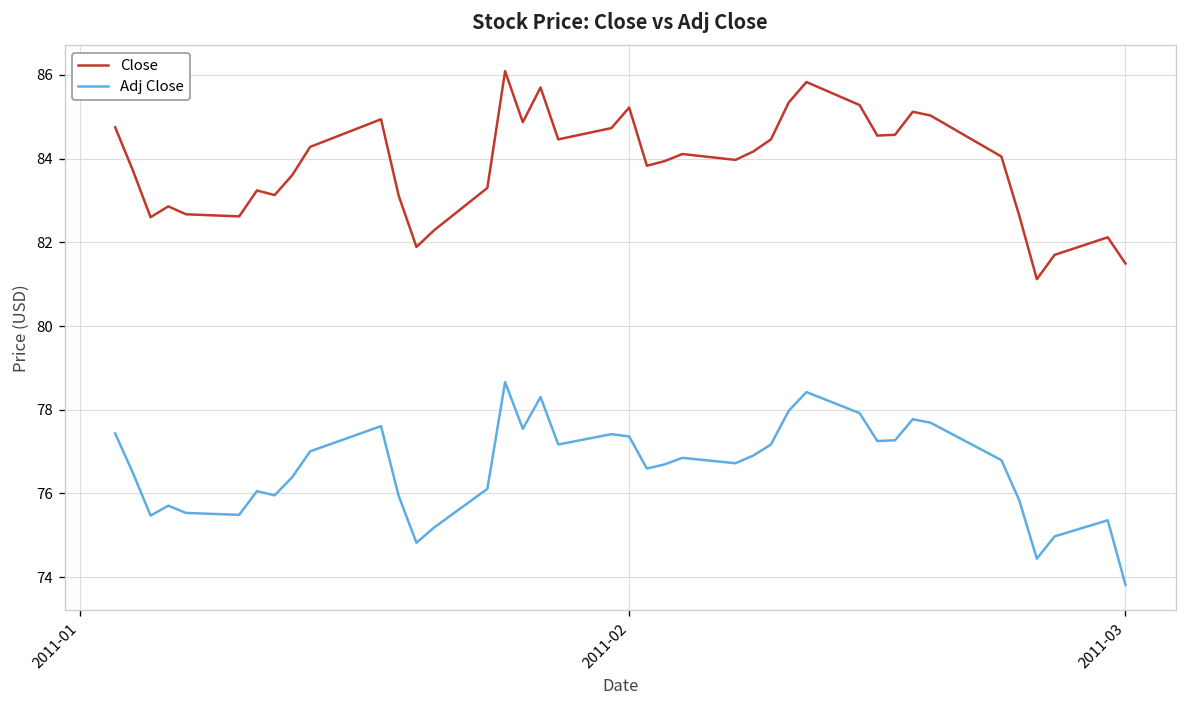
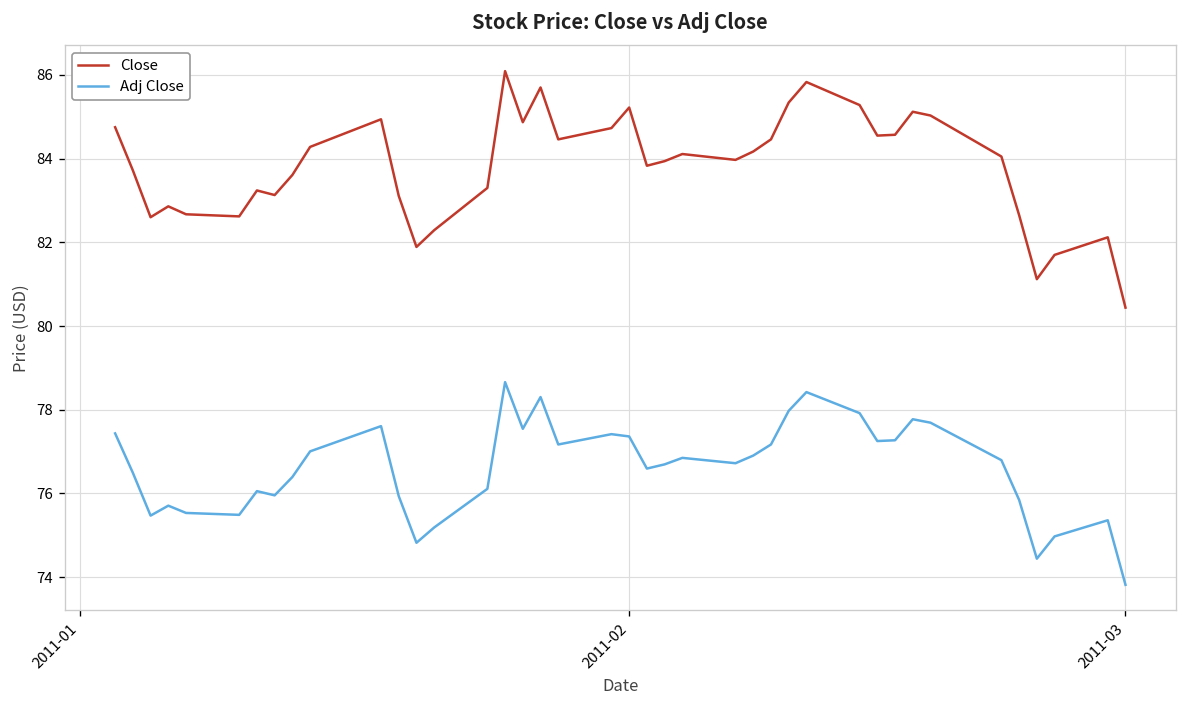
Close, 2011-03: 81.5 -> 80.4
